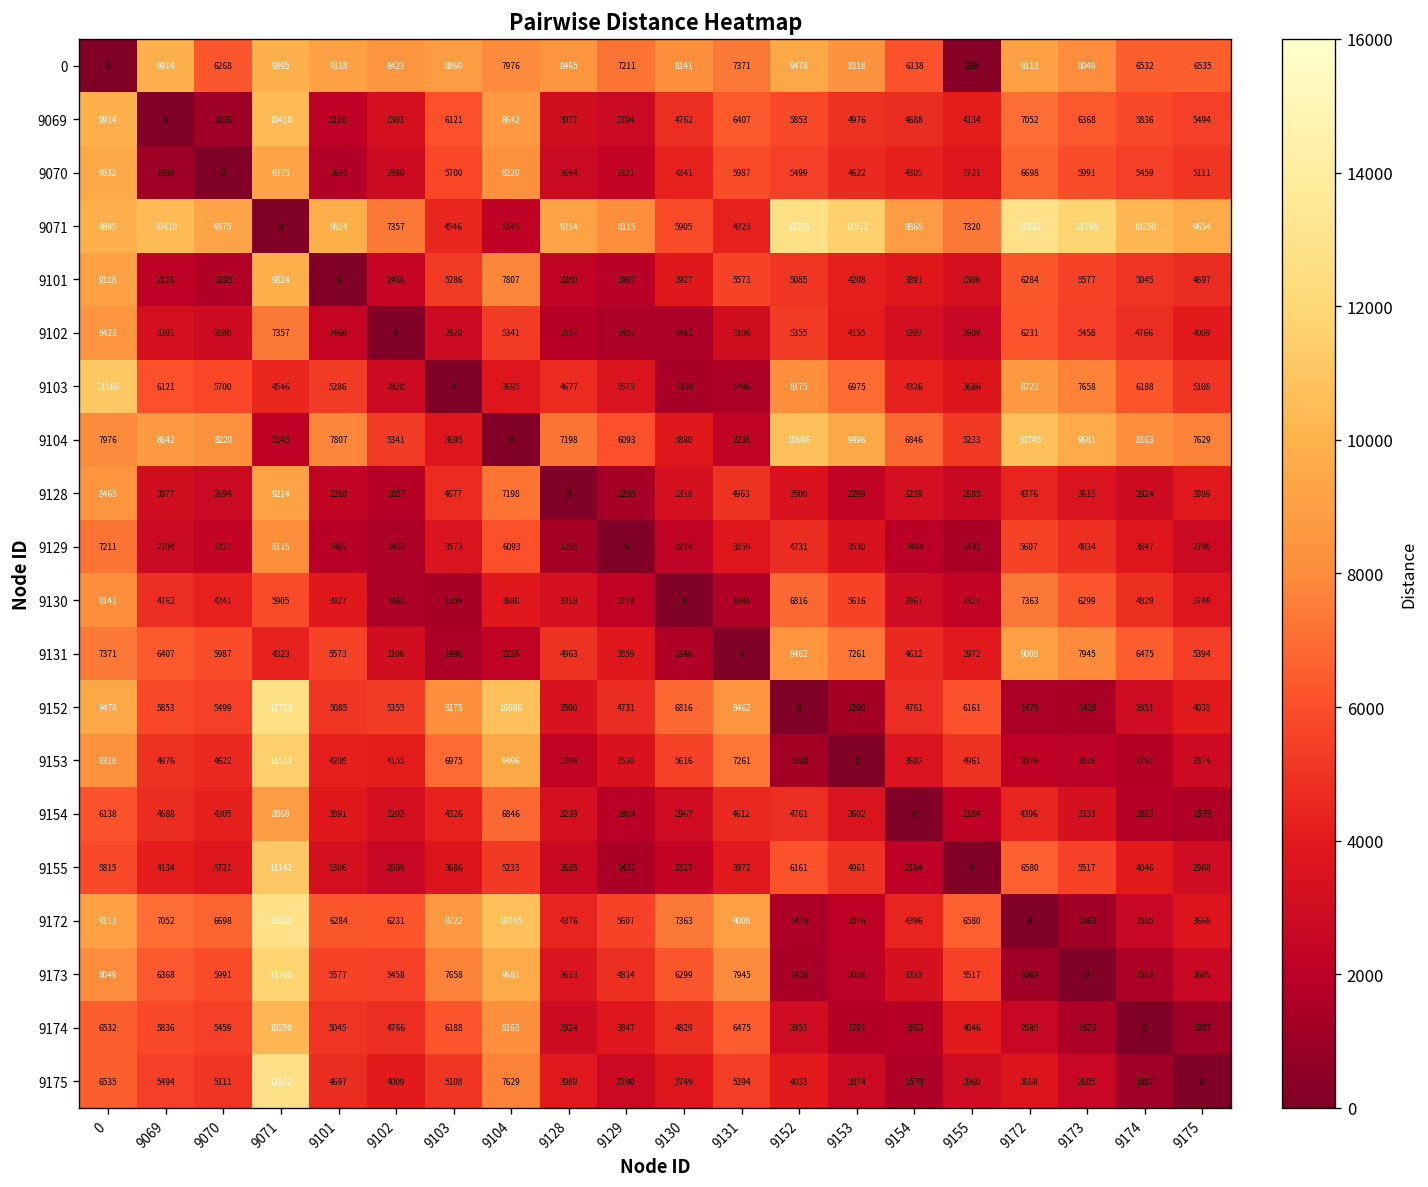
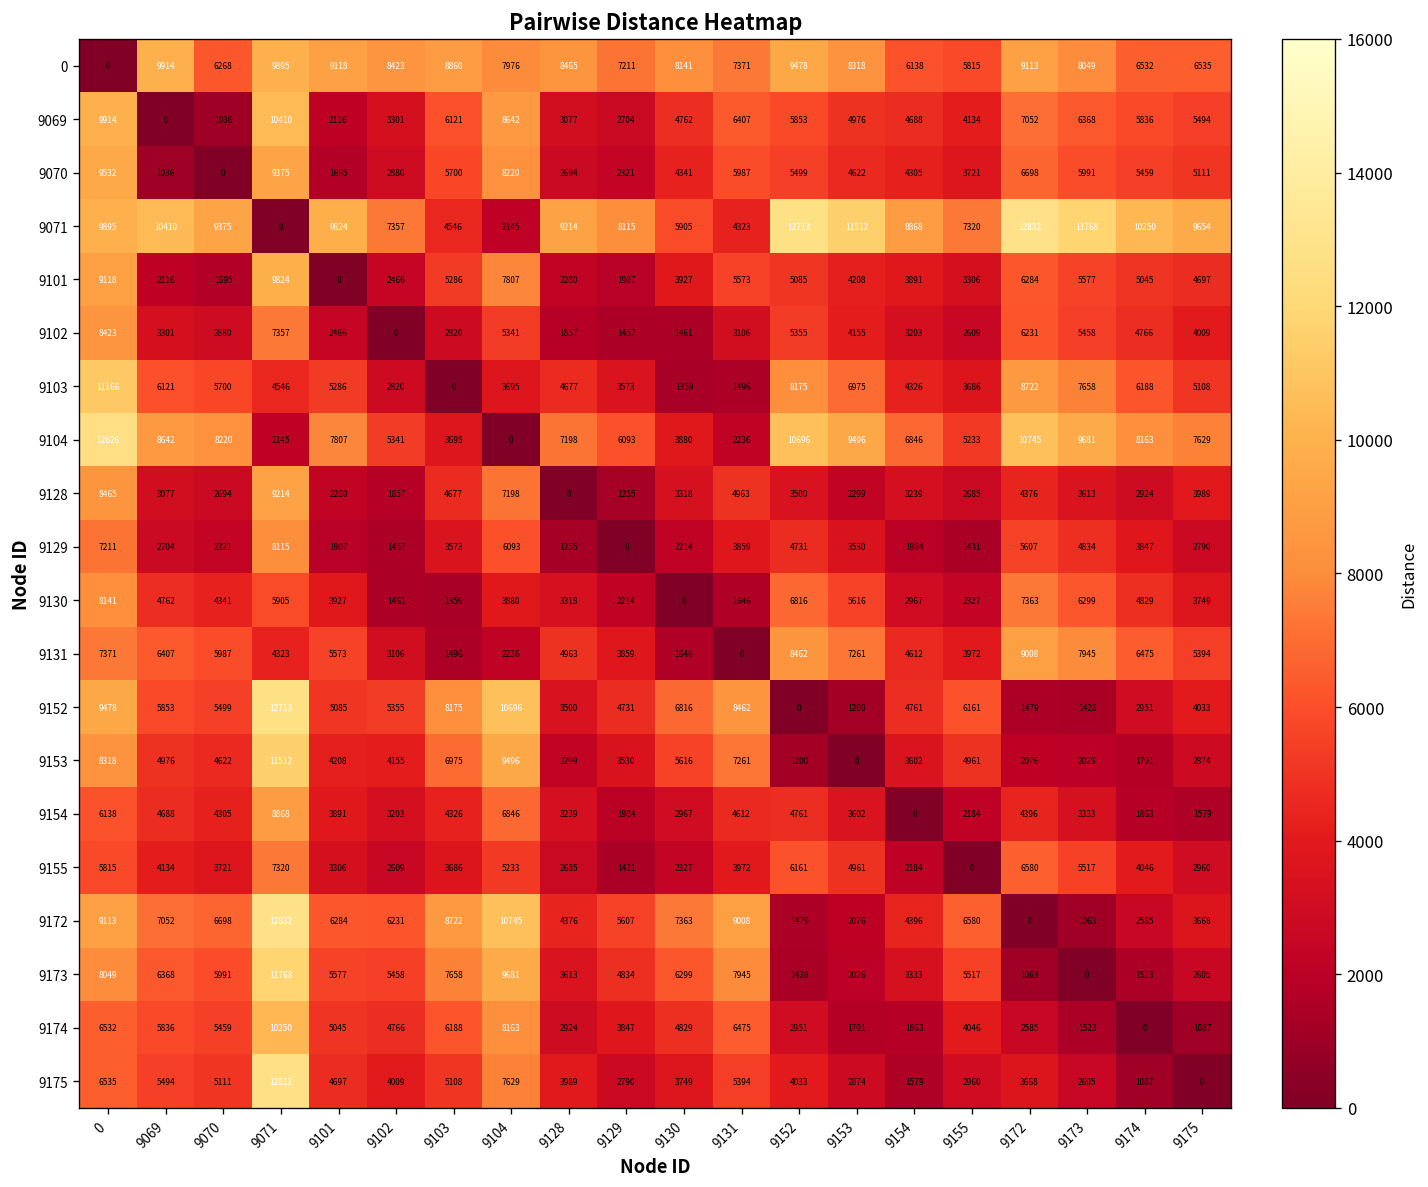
0, 9155: 299 -> 5815
9104, 0: 7976 -> 12626
9155, 9071: 11142 -> 7320
